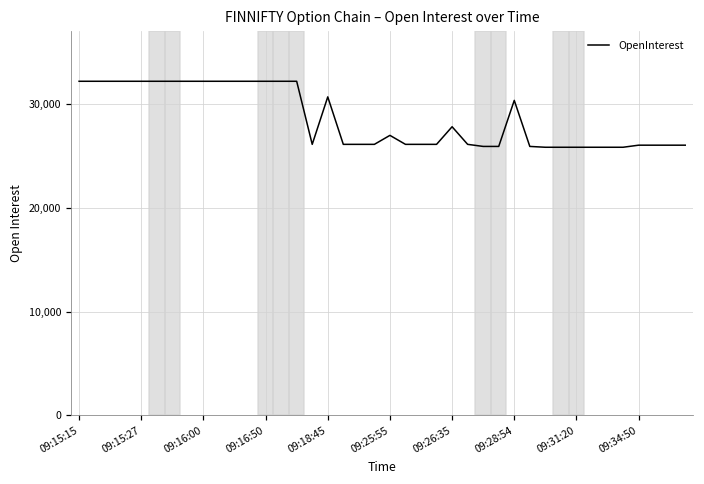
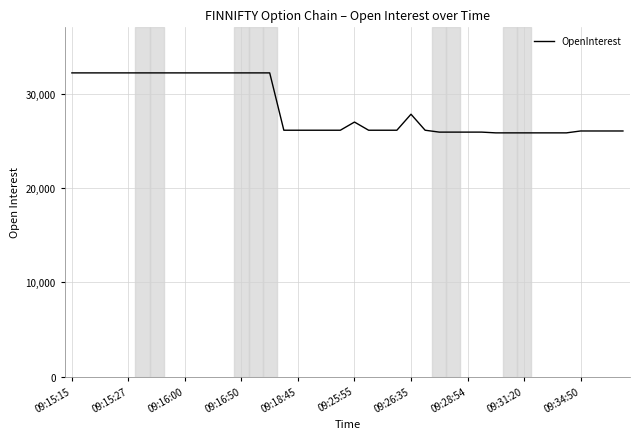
09:18:45: 31,000 -> 26,000
09:28:54: 30,000 -> 26,000
